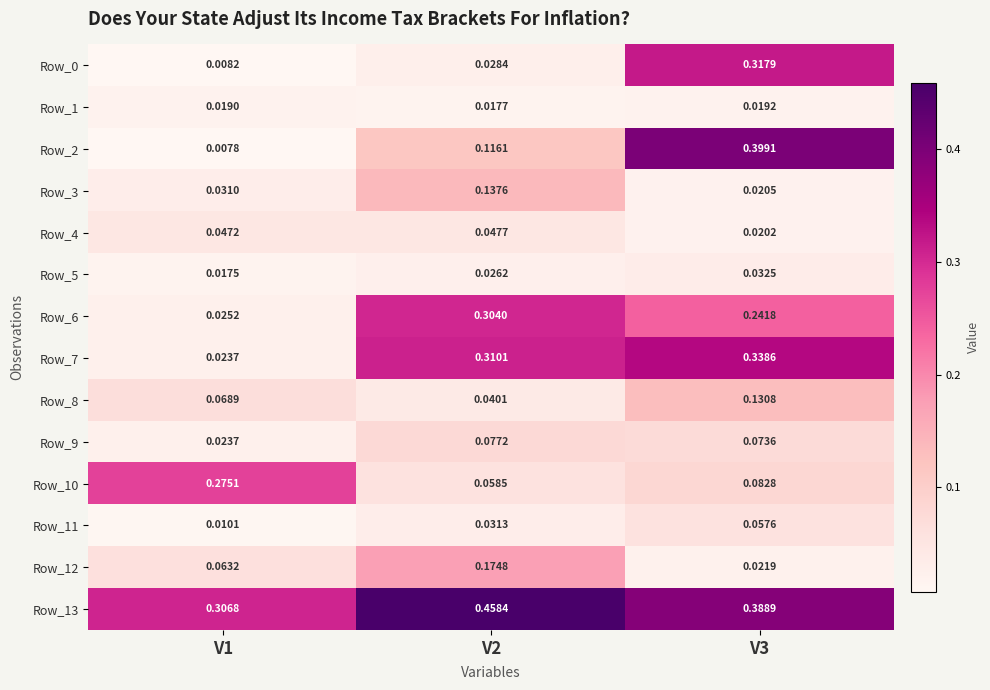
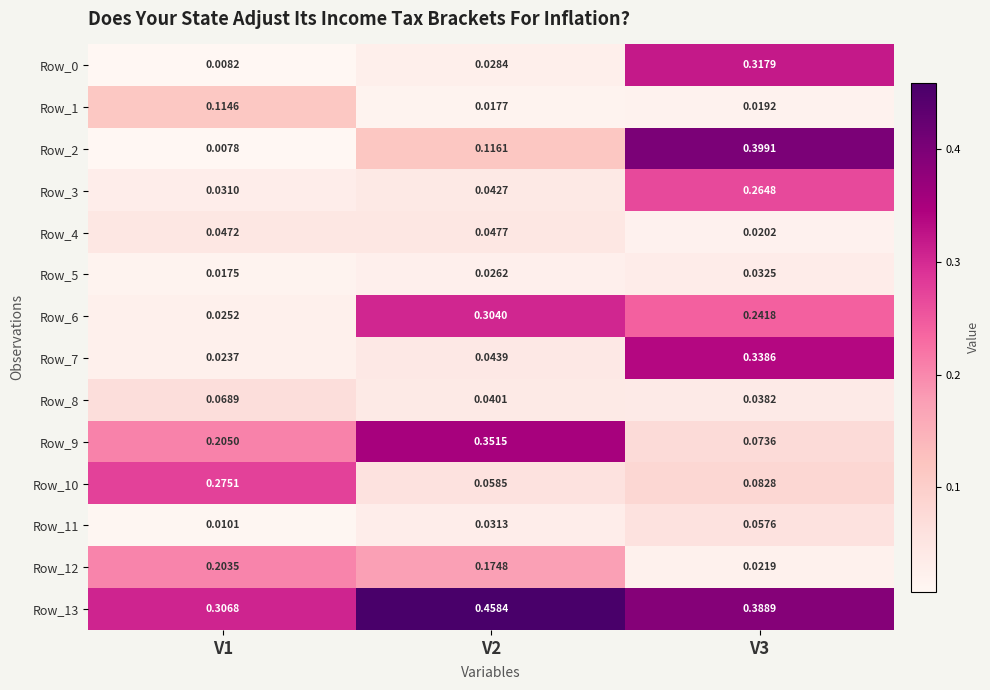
Row_1, V1: 0.0190 -> 0.1146
Row_3, V2: 0.1376 -> 0.0427
Row_3, V3: 0.0205 -> 0.2648
Row_7, V2: 0.3101 -> 0.0439
Row_8, V3: 0.1308 -> 0.0382
Row_9, V1: 0.0237 -> 0.2050
Row_9, V2: 0.0772 -> 0.3515
Row_12, V1: 0.0632 -> 0.2035
